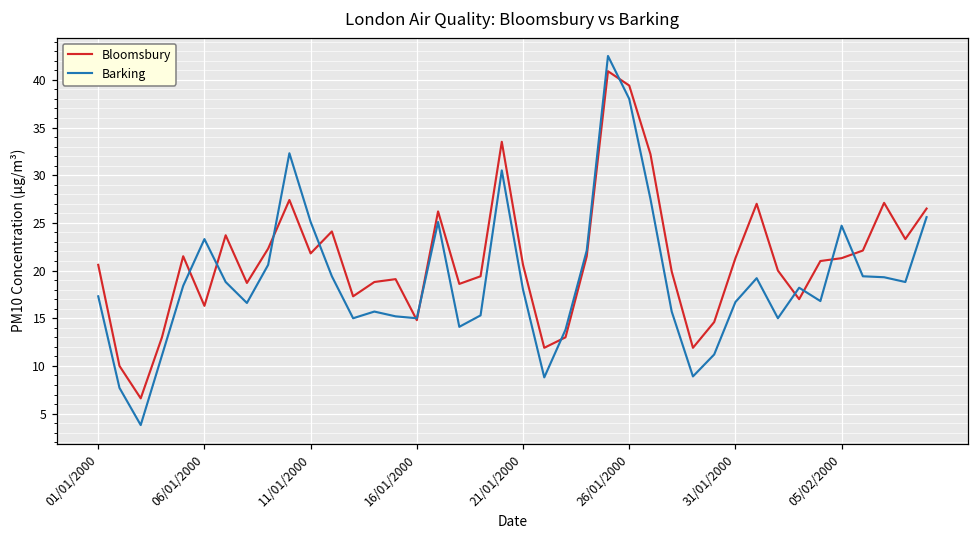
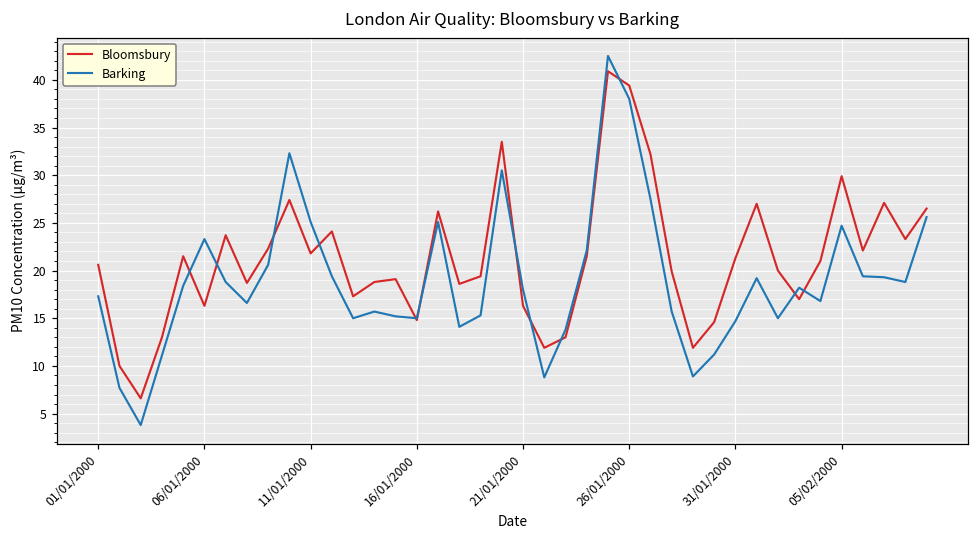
Bloomsbury, 21/01/2000: 21 -> 16
Barking, 31/01/2000: 17 -> 15
Bloomsbury, 05/02/2000: 21 -> 30
